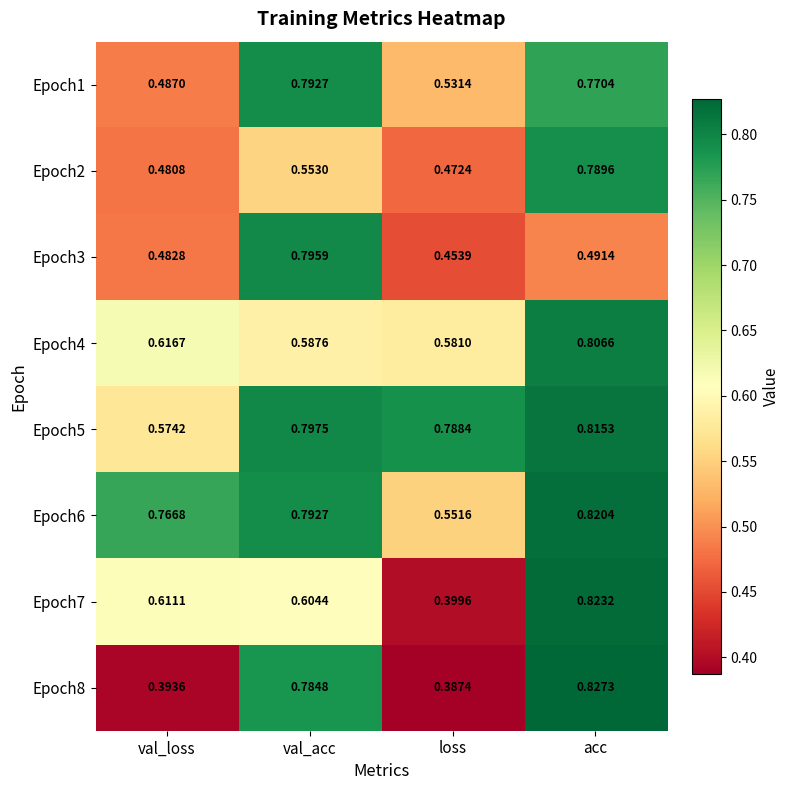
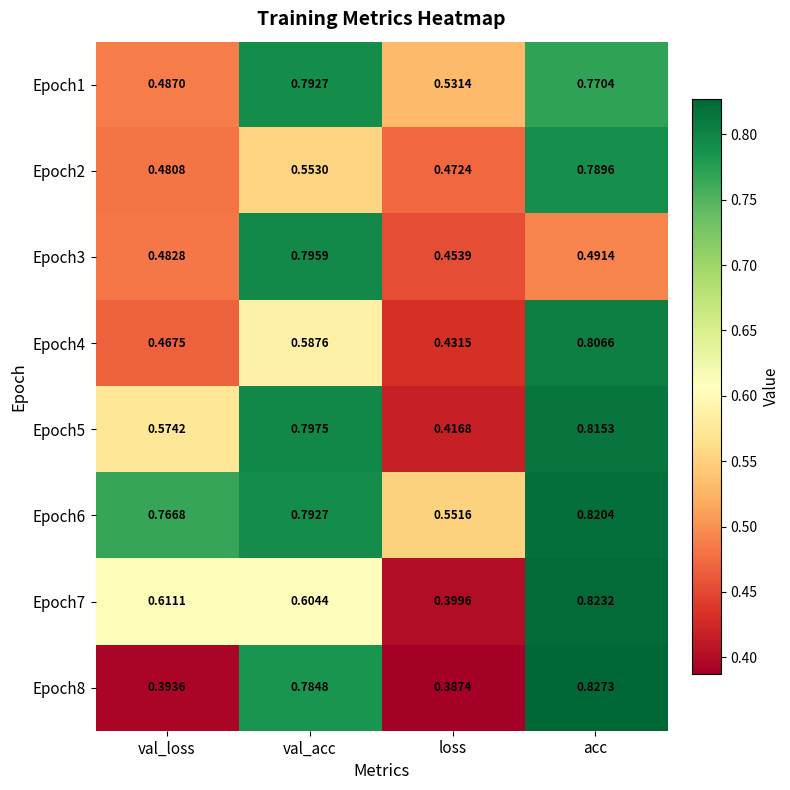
Epoch4, val_loss: 0.6167 -> 0.4675
Epoch4, loss: 0.5810 -> 0.4315
Epoch5, loss: 0.7884 -> 0.4168
